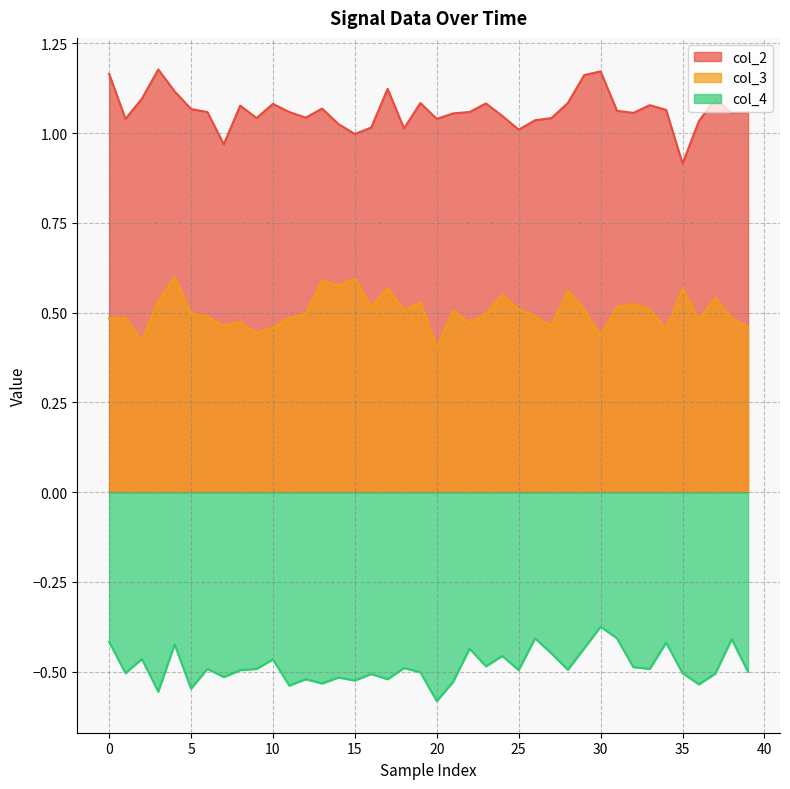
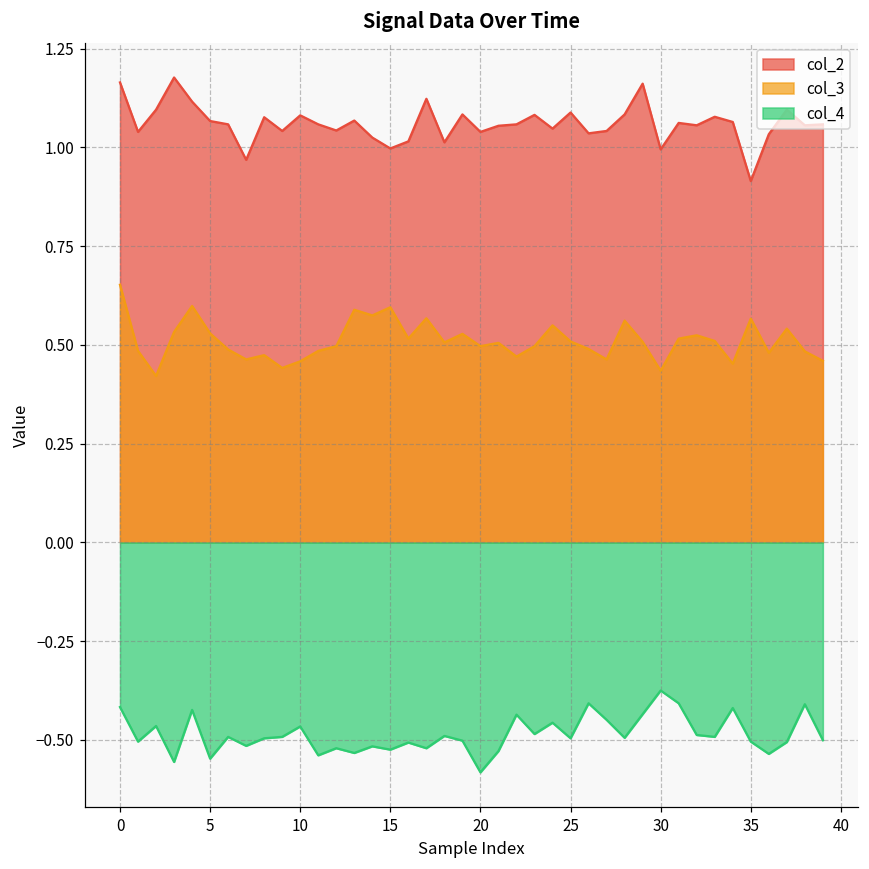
col_3, 0: 0.48 -> 0.65
col_3, 5: 0.50 -> 0.53
col_3, 20: 0.40 -> 0.50
col_2, 25: 1.01 -> 1.09
col_2, 30: 1.17 -> 1.00
